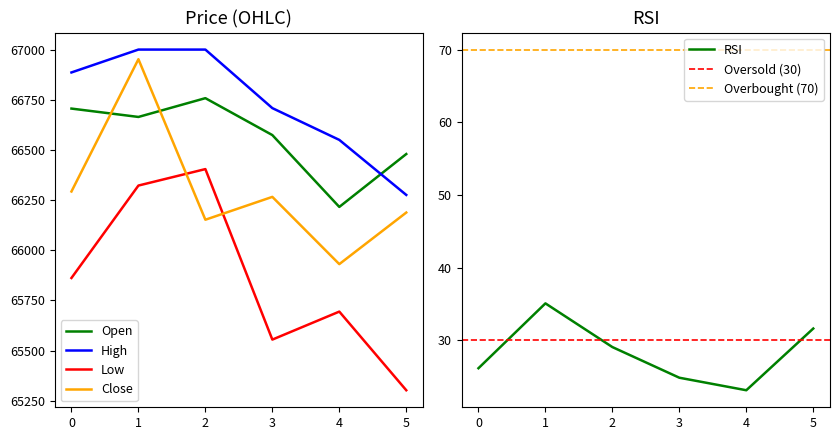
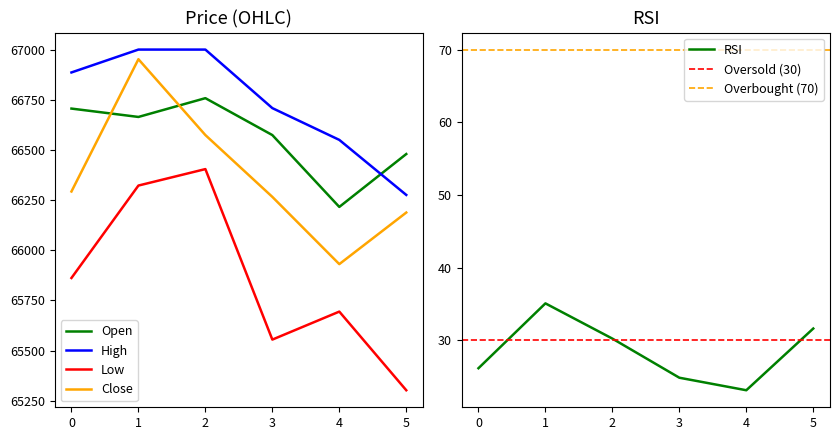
Price (OHLC), Close, 2: 66150 -> 66570
RSI, 2: 29 -> 30
